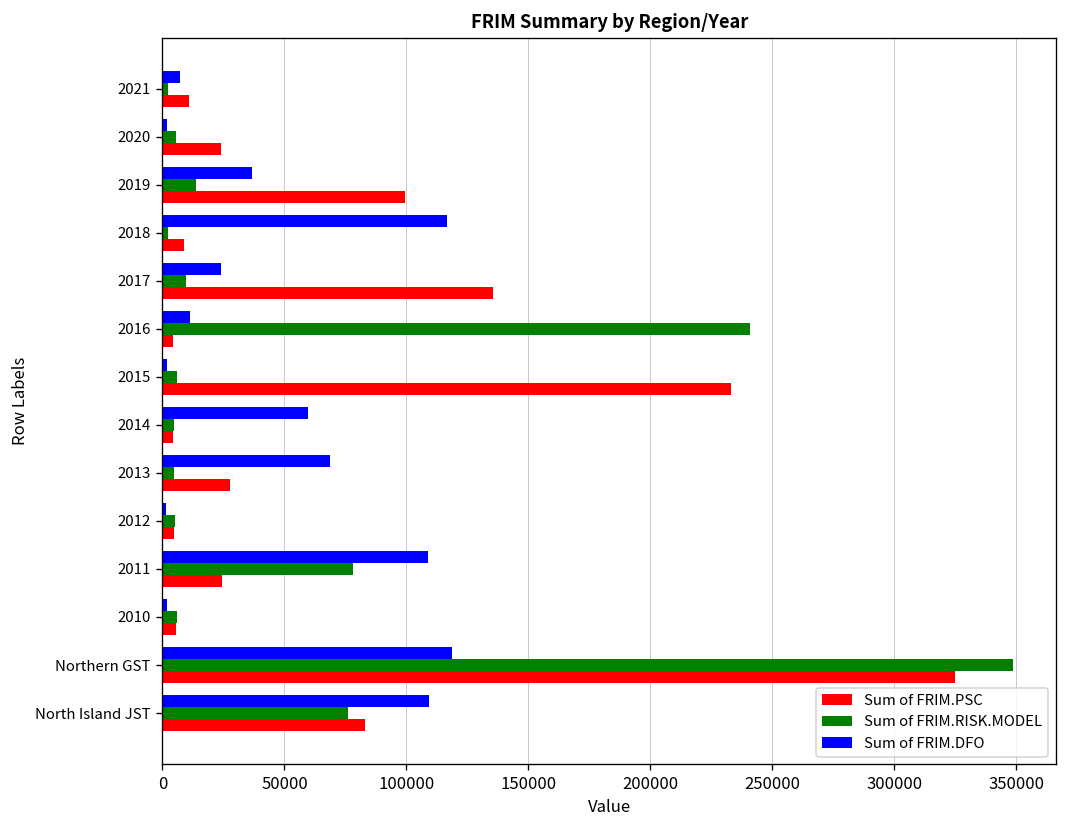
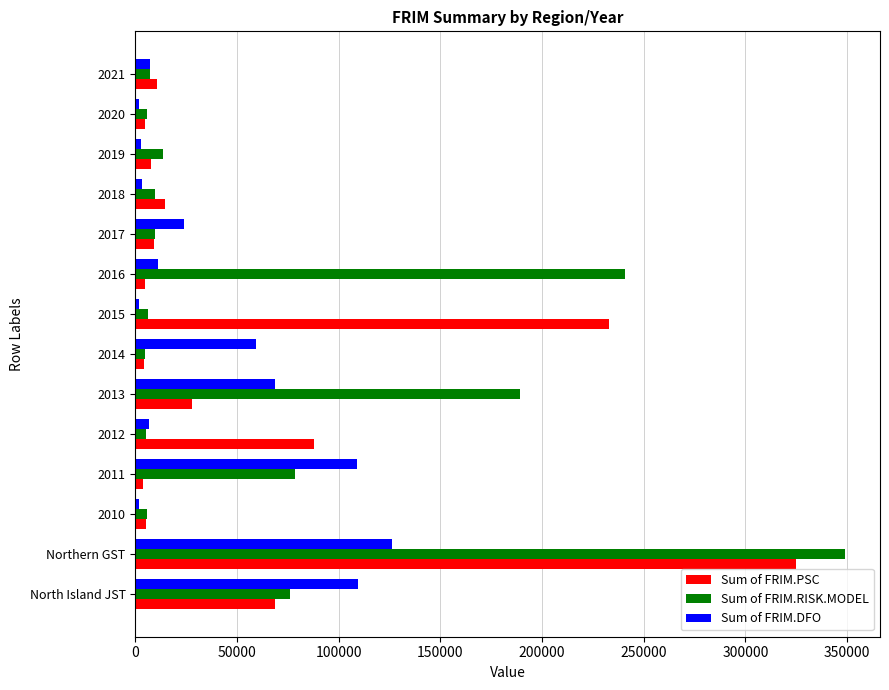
Sum of FRIM.RISK.MODEL, 2021: 2000 -> 7000
Sum of FRIM.PSC, 2020: 24000 -> 5000
Sum of FRIM.DFO, 2019: 37000 -> 3000
Sum of FRIM.PSC, 2019: 99000 -> 8000
Sum of FRIM.DFO, 2018: 117000 -> 3000
Sum of FRIM.RISK.MODEL, 2018: 2000 -> 10000
Sum of FRIM.PSC, 2018: 9000 -> 15000
Sum of FRIM.PSC, 2017: 135000 -> 9000
Sum of FRIM.RISK.MODEL, 2013: 5000 -> 189000
Sum of FRIM.DFO, 2012: 2000 -> 7000
Sum of FRIM.PSC, 2012: 5000 -> 88000
Sum of FRIM.PSC, 2011: 24000 -> 4000
Sum of FRIM.DFO, Northern GST: 119000 -> 126000
Sum of FRIM.PSC, North Island JST: 83000 -> 69000
